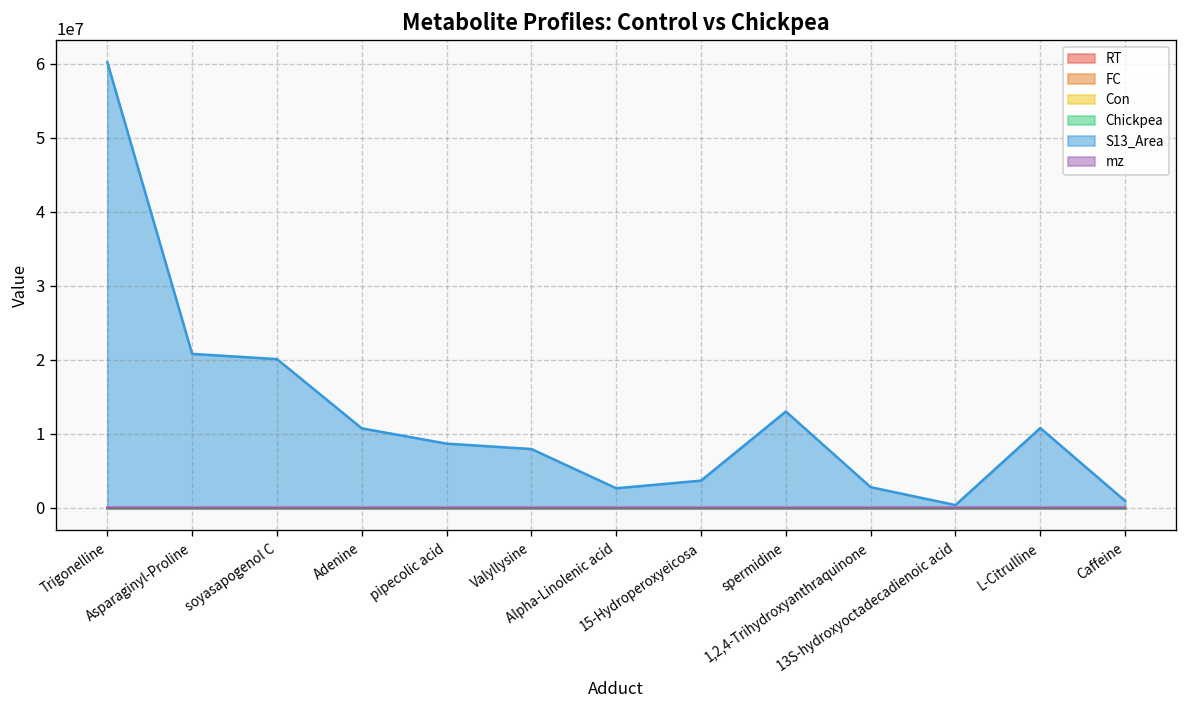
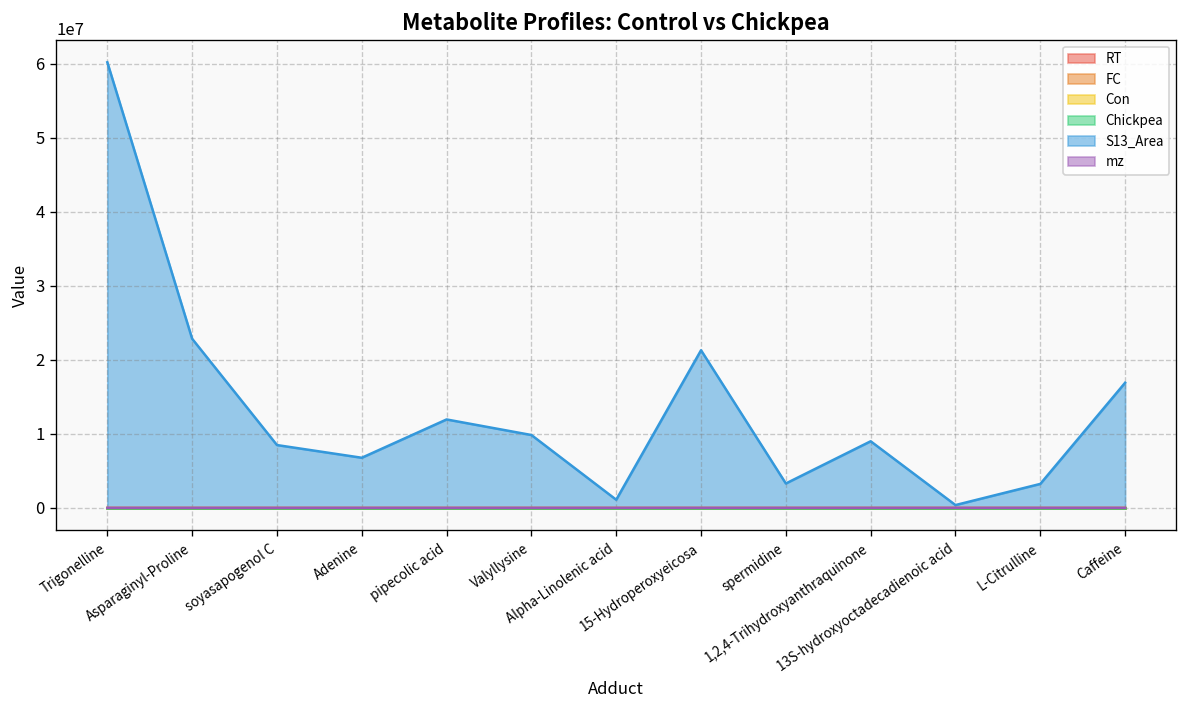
S13_Area, Asparaginyl-Proline: 21000000 -> 23000000
S13_Area, soyasapogenol C: 20000000 -> 8000000
S13_Area, Adenine: 11000000 -> 7000000
S13_Area, pipecolic acid: 9000000 -> 12000000
S13_Area, Valyllysine: 8000000 -> 10000000
S13_Area, Alpha-Linolenic acid: 3000000 -> 1000000
S13_Area, 15-Hydroperoxyeicosa: 4000000 -> 21000000
S13_Area, spermidine: 13000000 -> 3000000
S13_Area, 1,2,4-Trihydroxyanthraquinone: 3000000 -> 9000000
S13_Area, L-Citrulline: 11000000 -> 3000000
S13_Area, Caffeine: 1000000 -> 17000000
